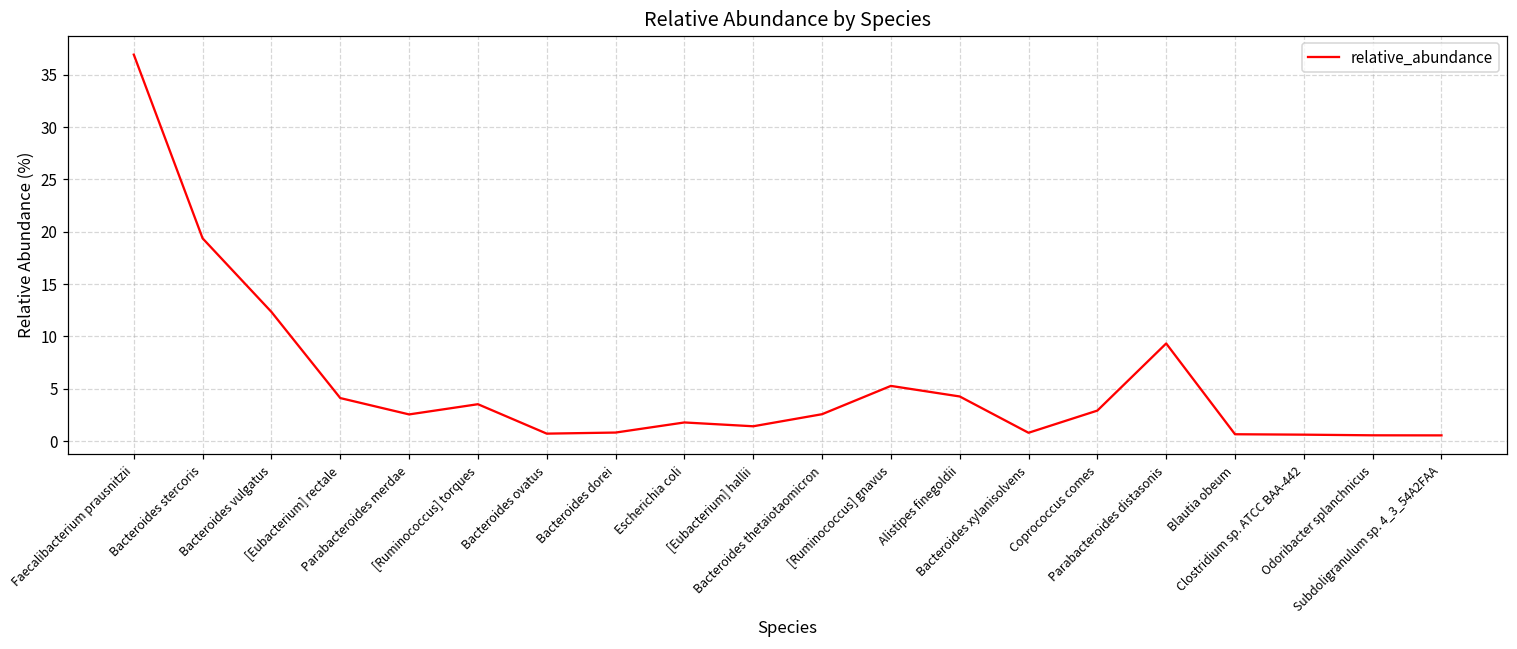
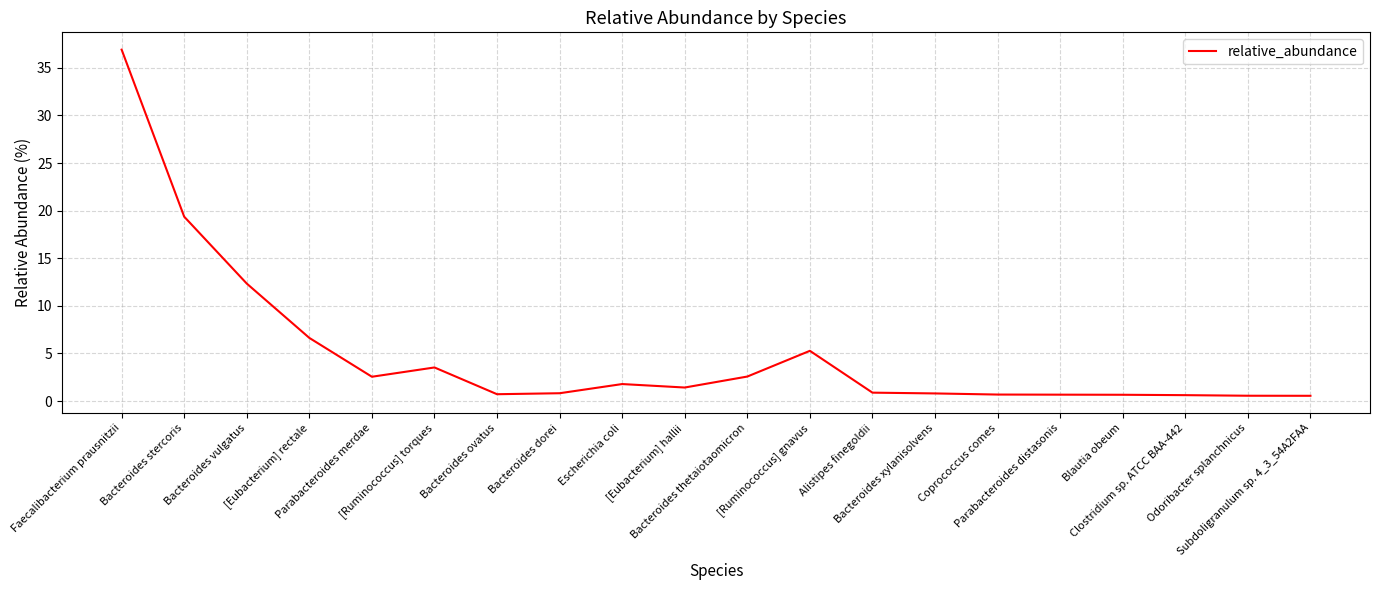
[Eubacterium] rectale: 4 -> 7
Alistipes finegoldii: 4 -> 1
Coprococcus comes: 3 -> 1
Parabacteroides distasonis: 9 -> 1
